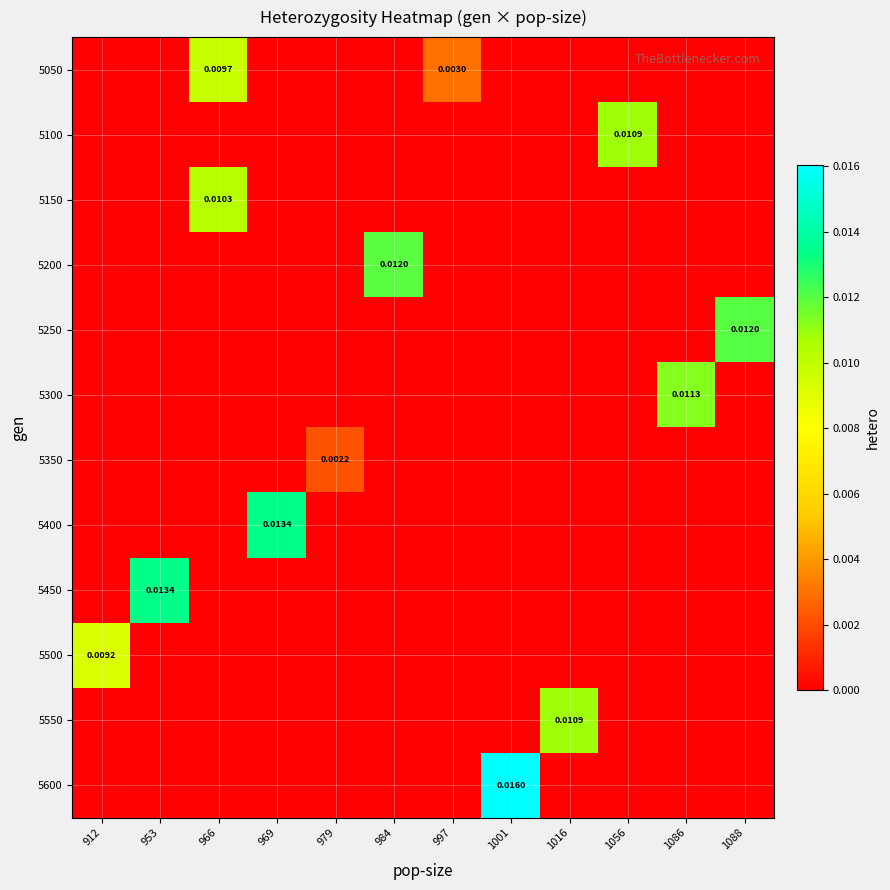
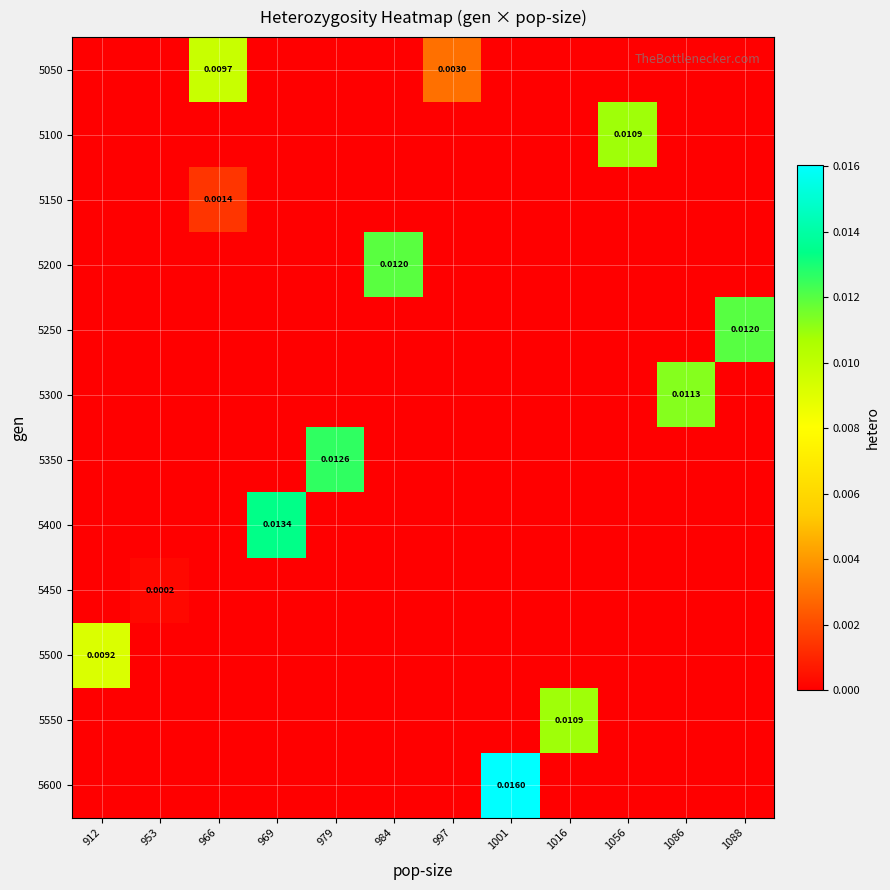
5150, 966: 0.0103 -> 0.0014
5350, 979: 0.0022 -> 0.0126
5450, 953: 0.0134 -> 0.0002
